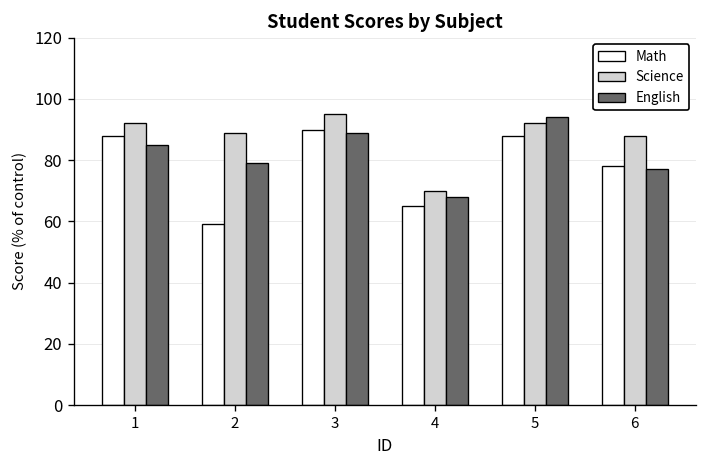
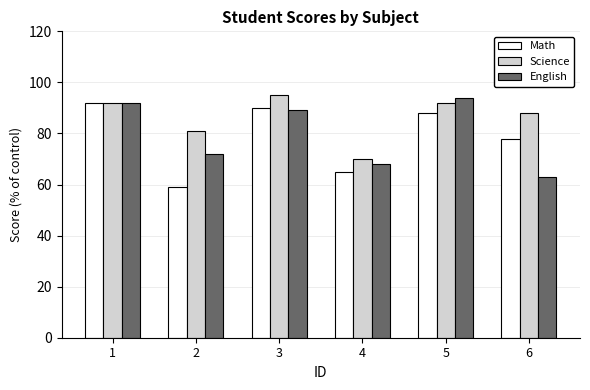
Math, 1: 88 -> 92
English, 1: 85 -> 92
Science, 2: 89 -> 81
English, 2: 79 -> 72
English, 6: 77 -> 63
